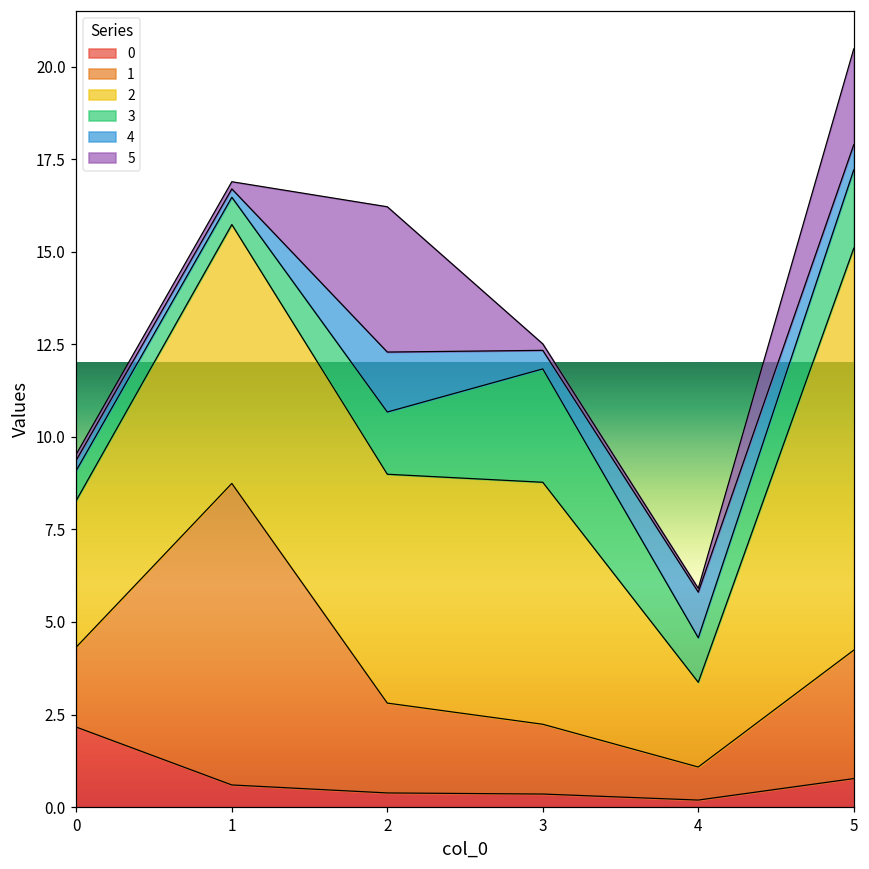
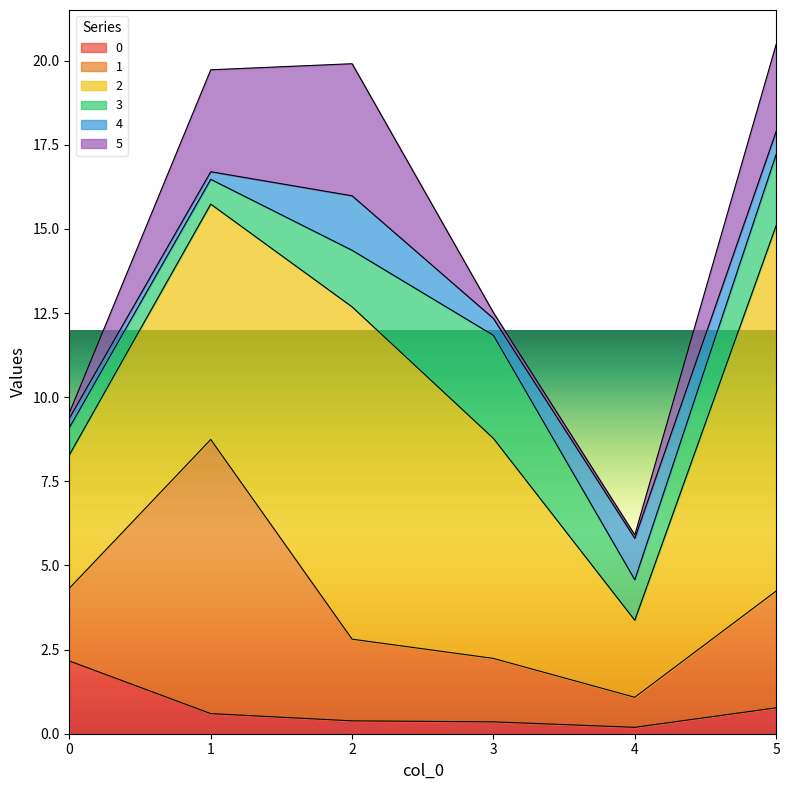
5, 1: 0.2 -> 3.0
2, 2: 6.2 -> 9.9
